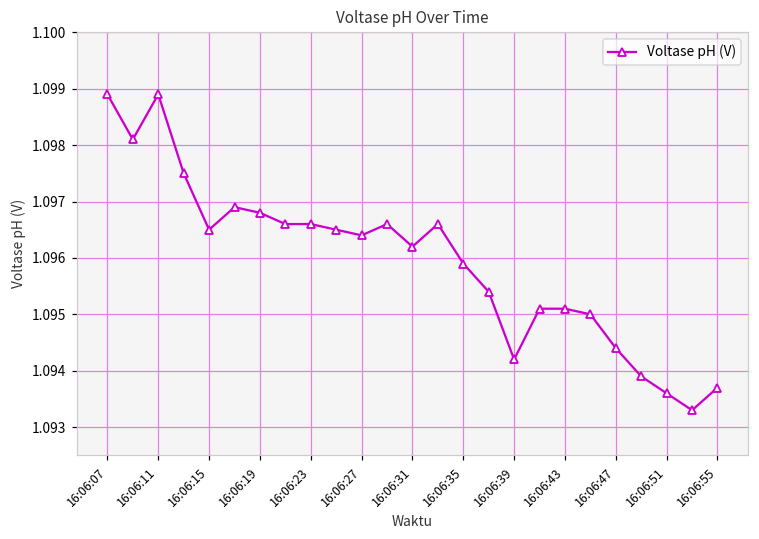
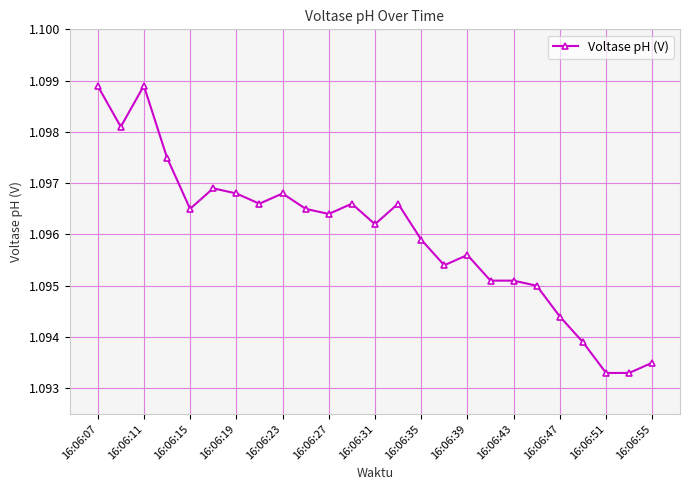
16:06:23: 1.0966 -> 1.0968
16:06:39: 1.0942 -> 1.0956
16:06:51: 1.0936 -> 1.0933
16:06:55: 1.0937 -> 1.0935
